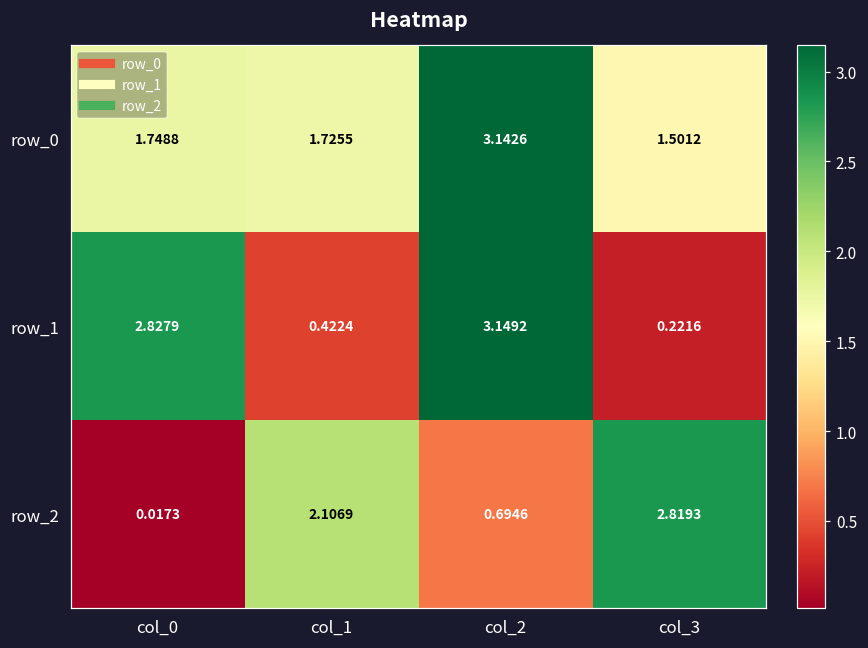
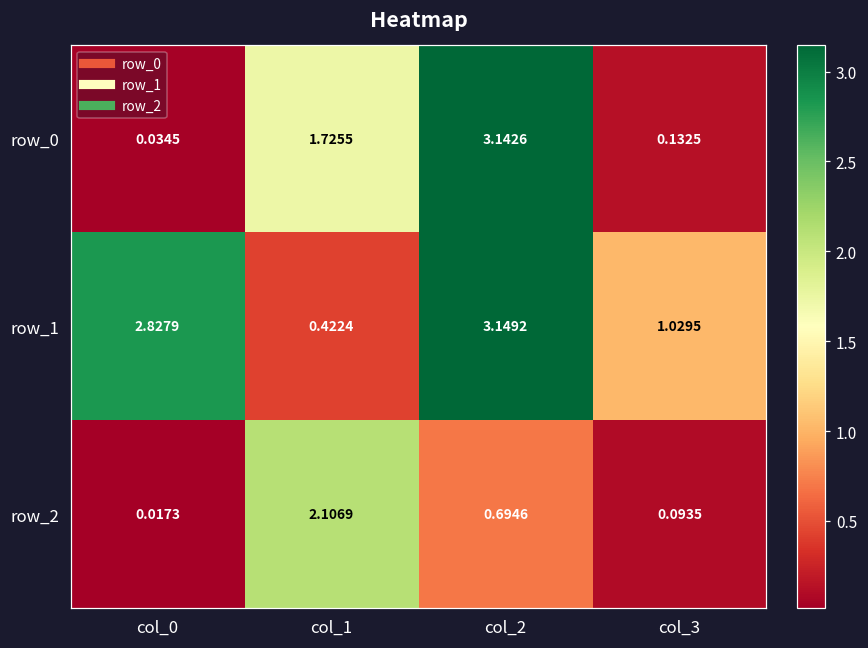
row_0, col_0: 1.7488 -> 0.0345
row_0, col_3: 1.5012 -> 0.1325
row_1, col_3: 0.2216 -> 1.0295
row_2, col_3: 2.8193 -> 0.0935
